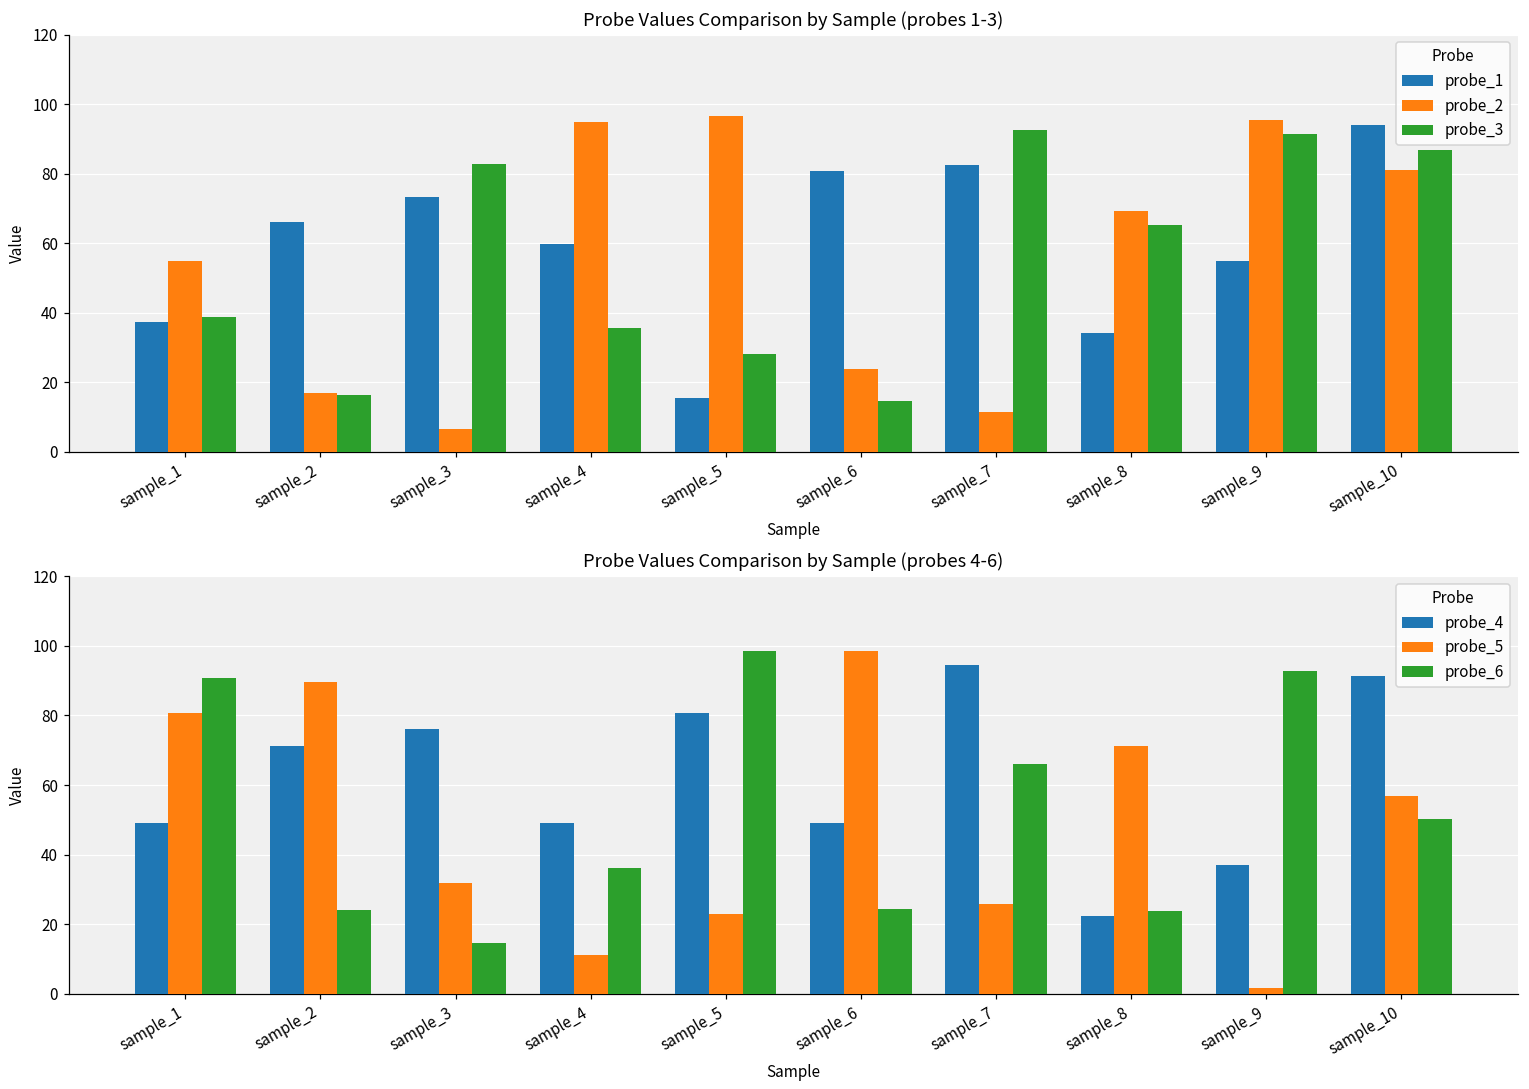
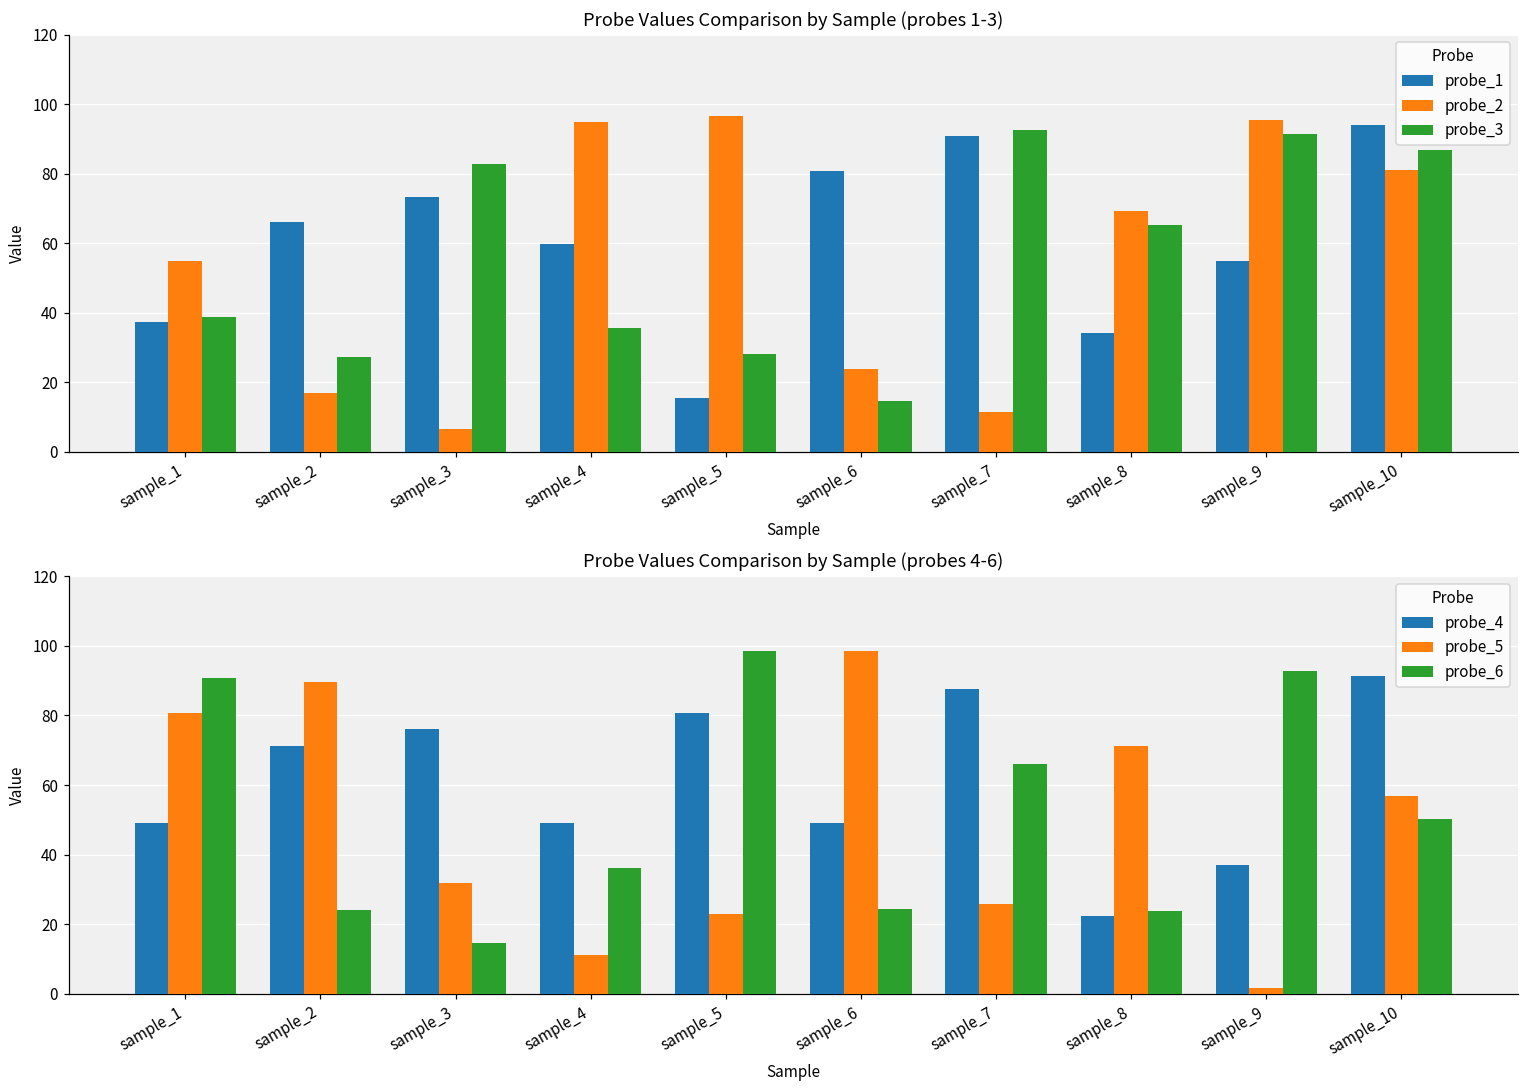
Probe Values Comparison by Sample (probes 1-3), probe_3, sample_2: 16 -> 27
Probe Values Comparison by Sample (probes 1-3), probe_1, sample_7: 83 -> 91
Probe Values Comparison by Sample (probes 4-6), probe_4, sample_7: 94 -> 88
